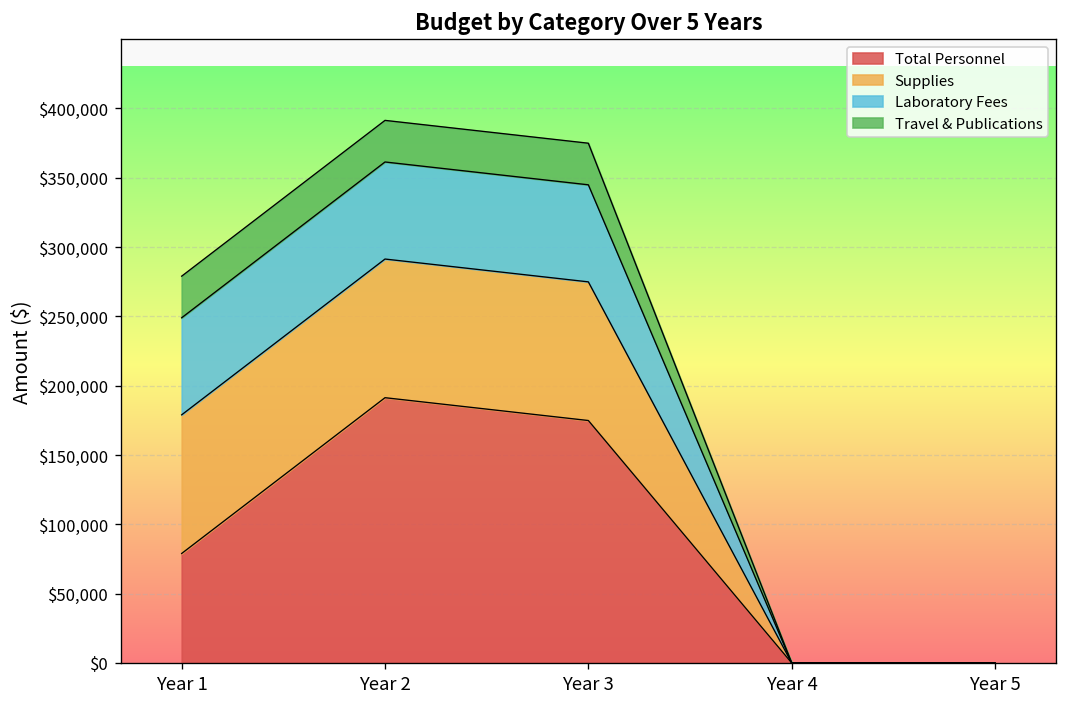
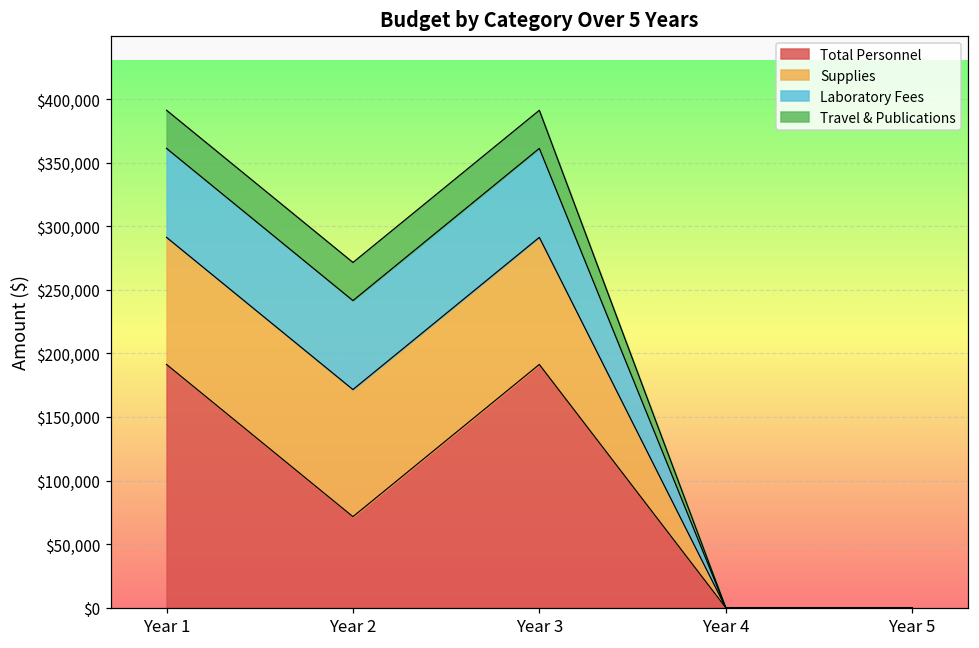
Total Personnel, Year 1: $79,000 -> $191,000
Total Personnel, Year 2: $191,000 -> $72,000
Total Personnel, Year 3: $175,000 -> $191,000
